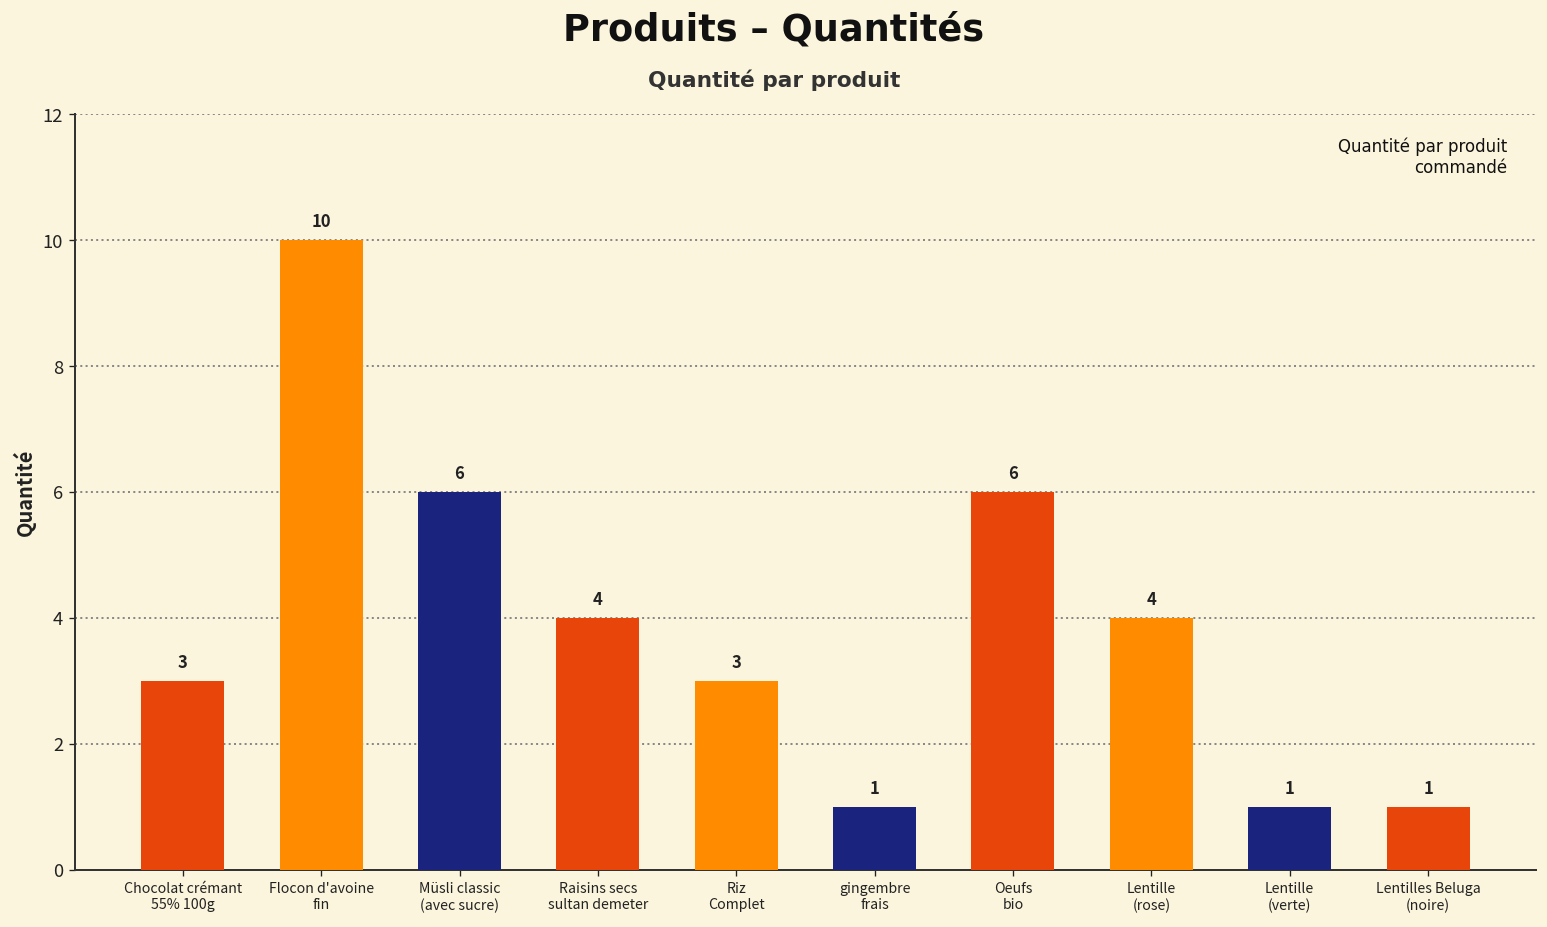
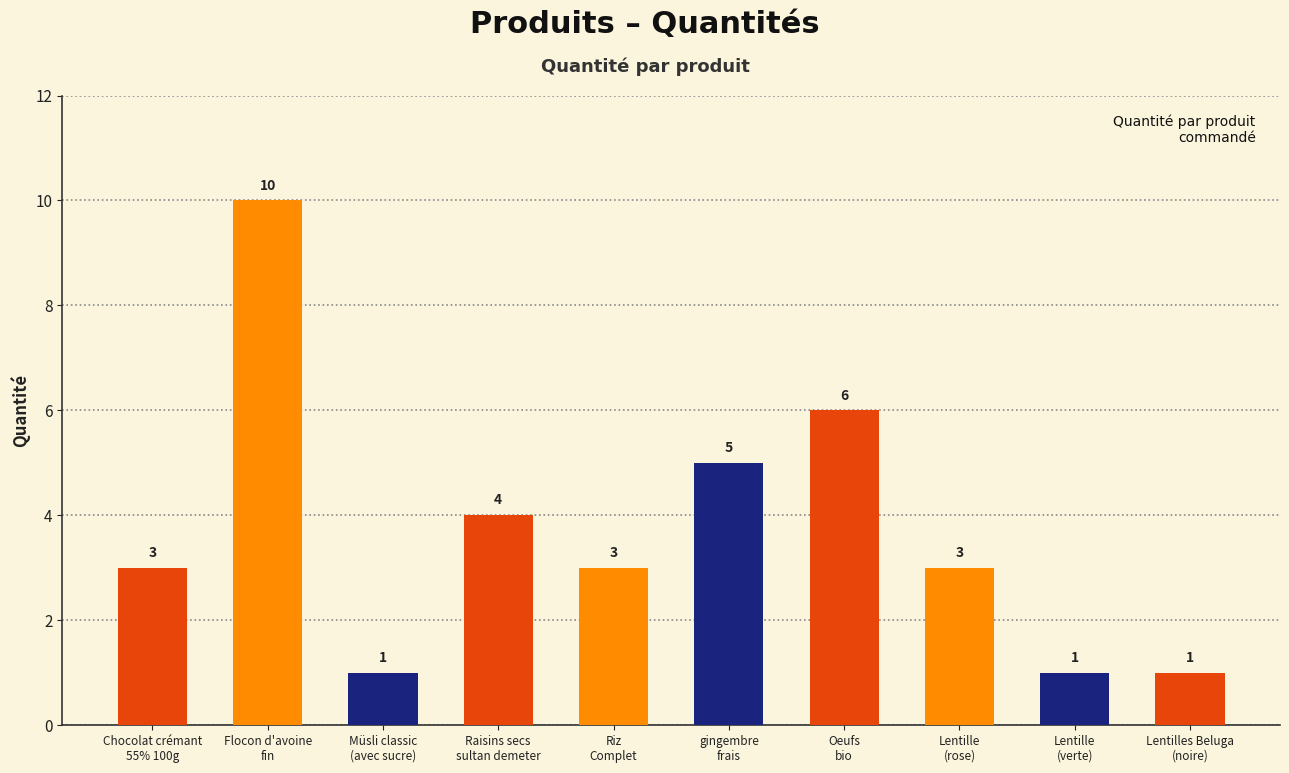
Müsli classic (avec sucre): 6 -> 1
gingembre frais: 1 -> 5
Lentille (rose): 4 -> 3
